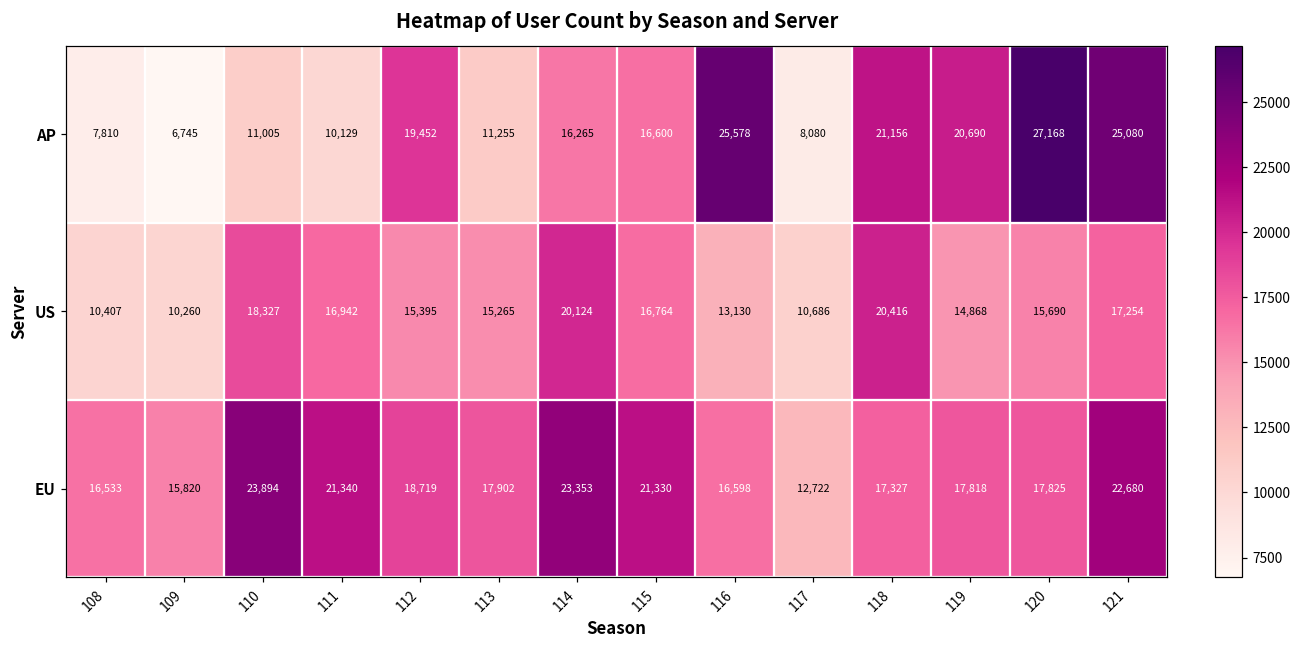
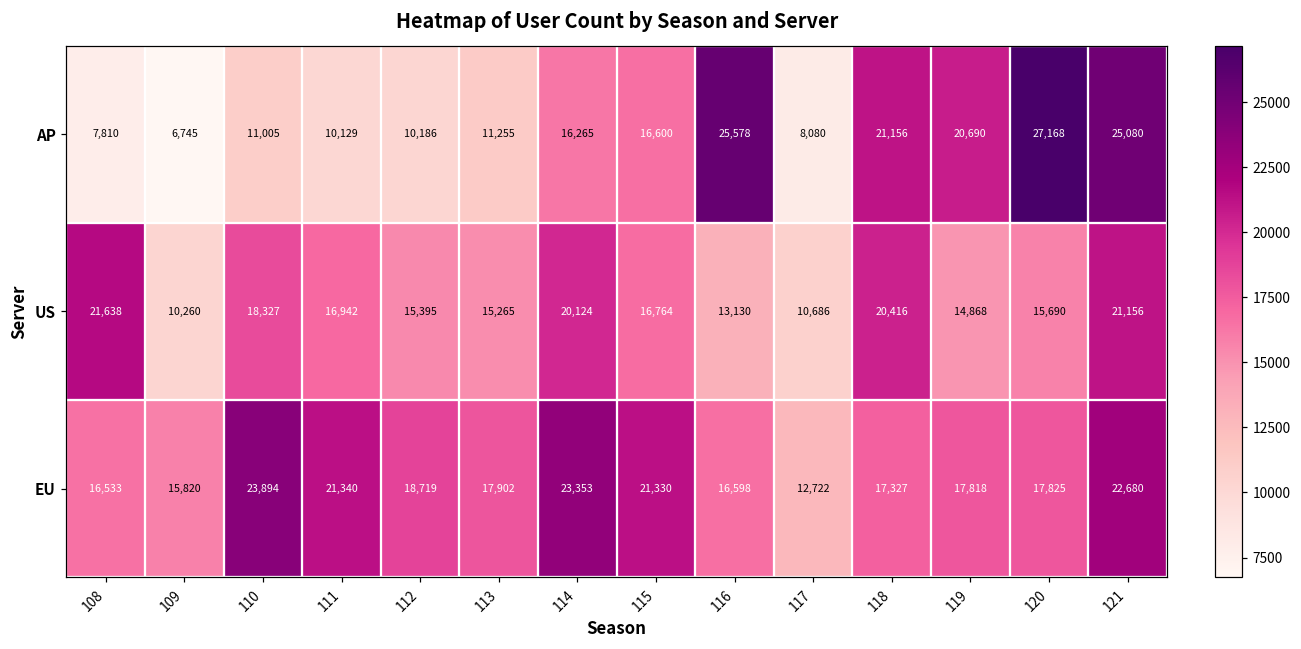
AP, 112: 19,452 -> 10,186
US, 108: 10,407 -> 21,638
US, 121: 17,254 -> 21,156
